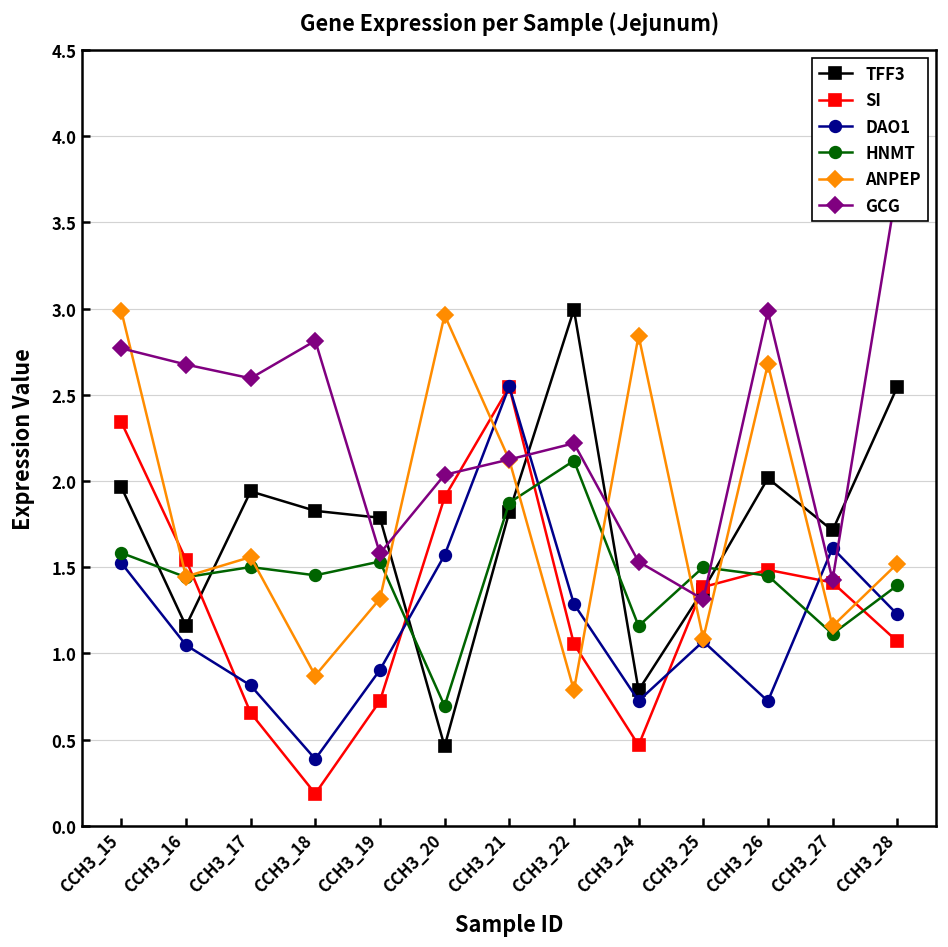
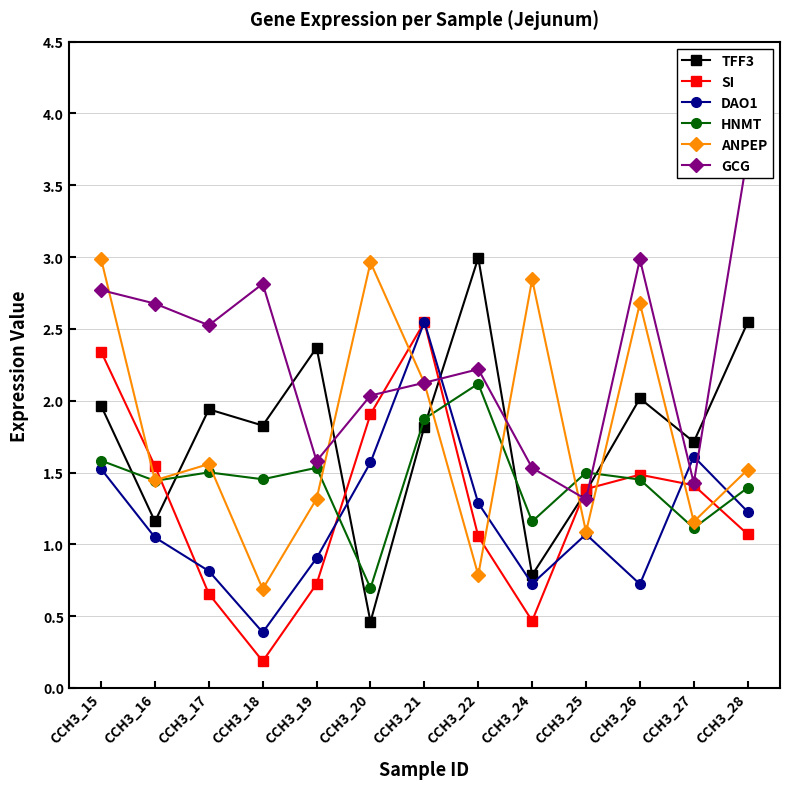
GCG, CCH3_17: 2.60 -> 2.53
ANPEP, CCH3_18: 0.87 -> 0.69
TFF3, CCH3_19: 1.79 -> 2.37
